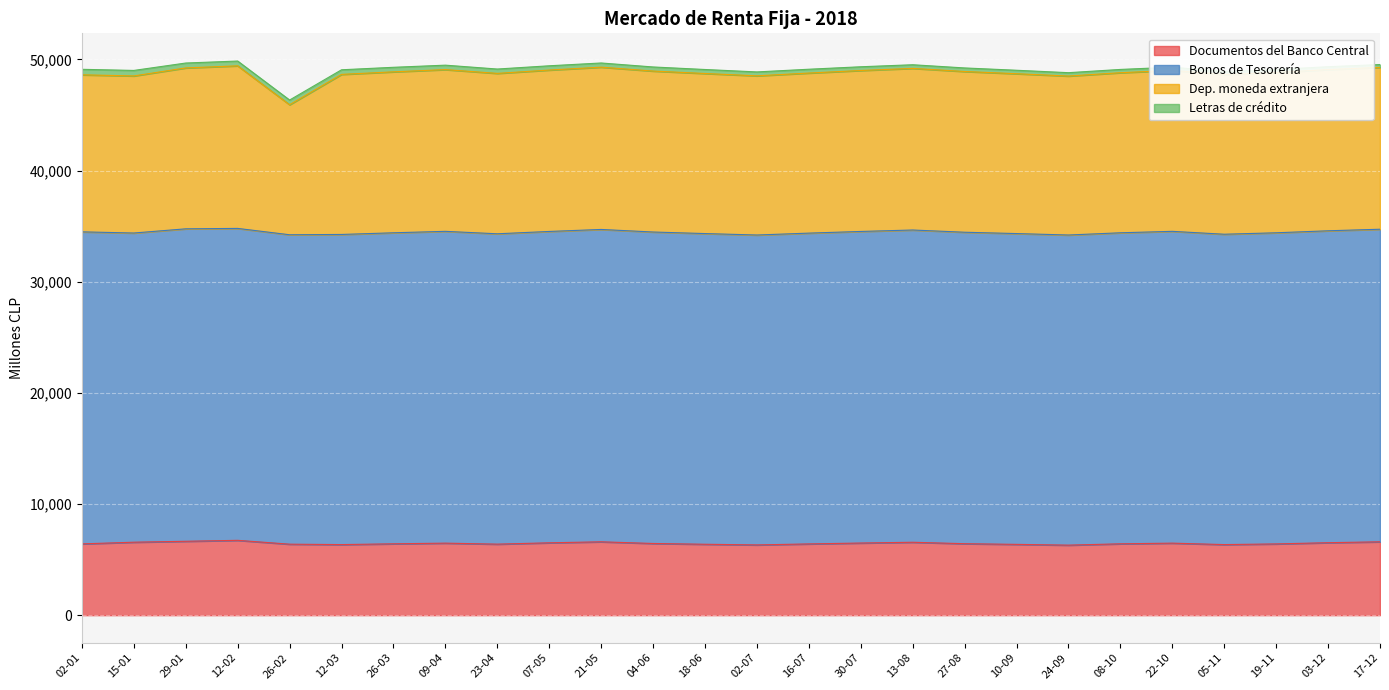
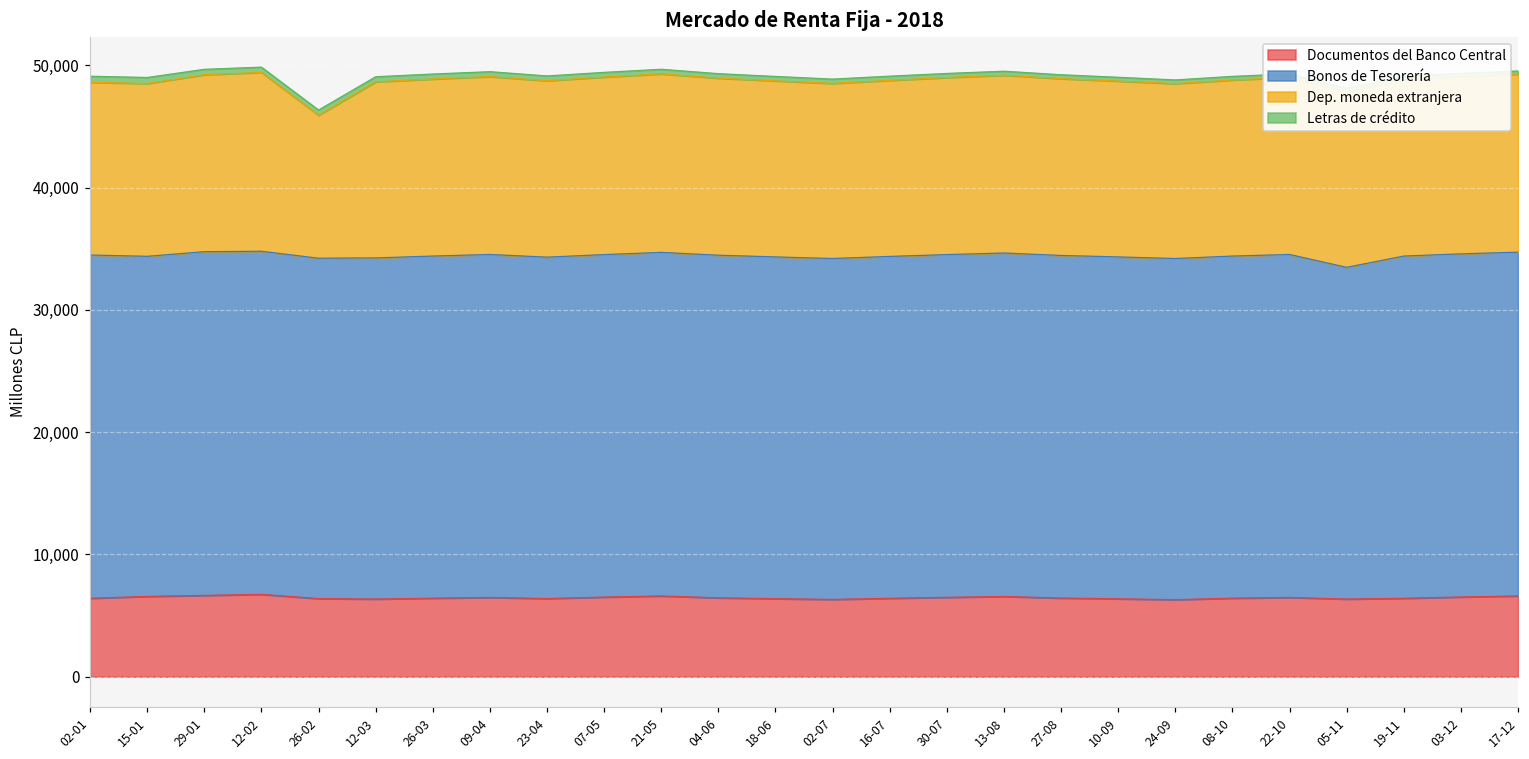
Bonos de Tesorería, 05-11: 27,900 -> 27,100
